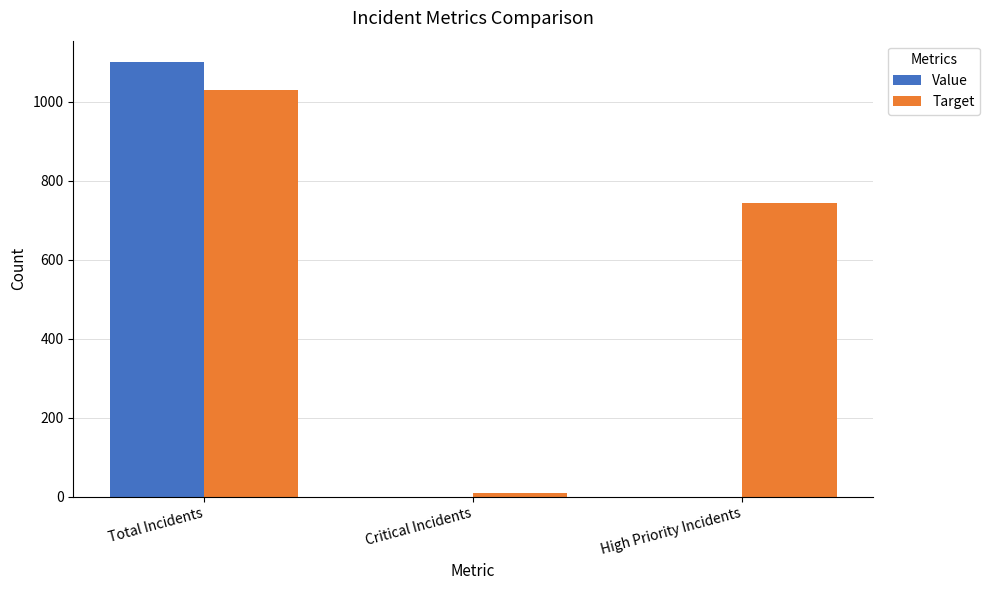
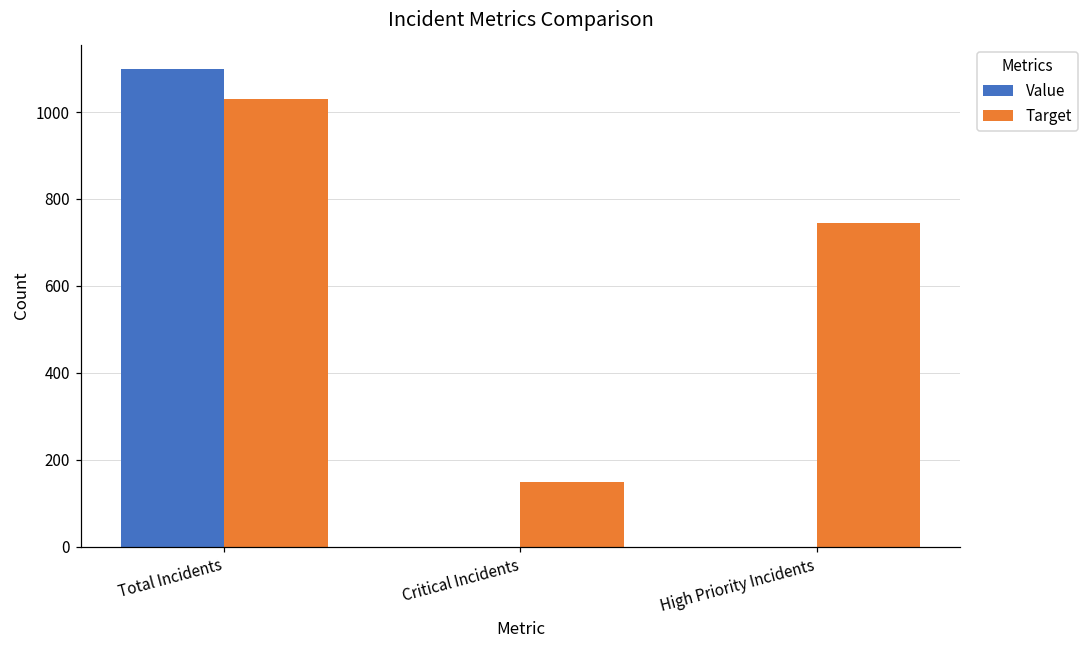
Target, Critical Incidents: 10 -> 150
